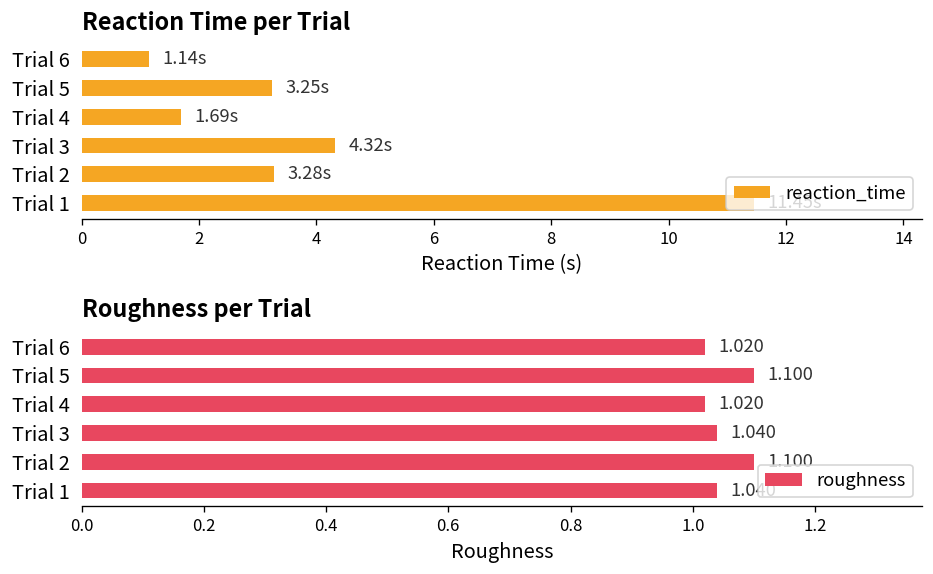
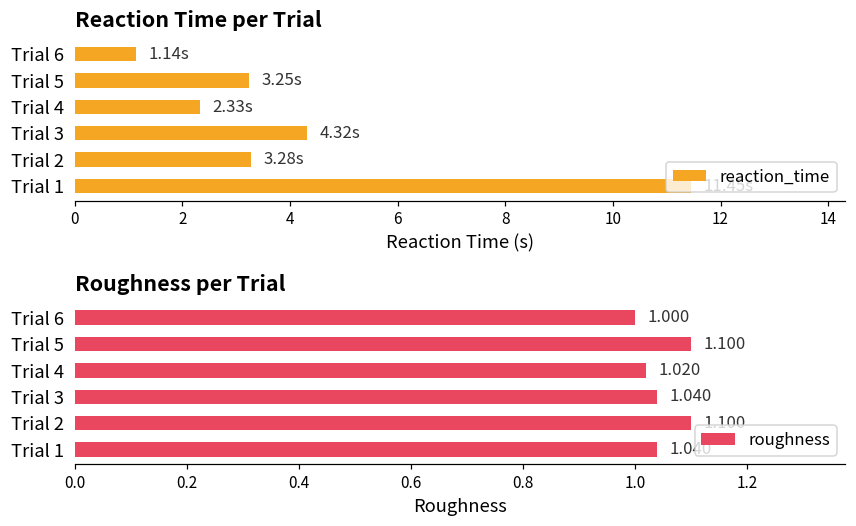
Reaction Time per Trial, Trial 4: 1.69s -> 2.33s
Roughness per Trial, Trial 6: 1.020 -> 1.000
